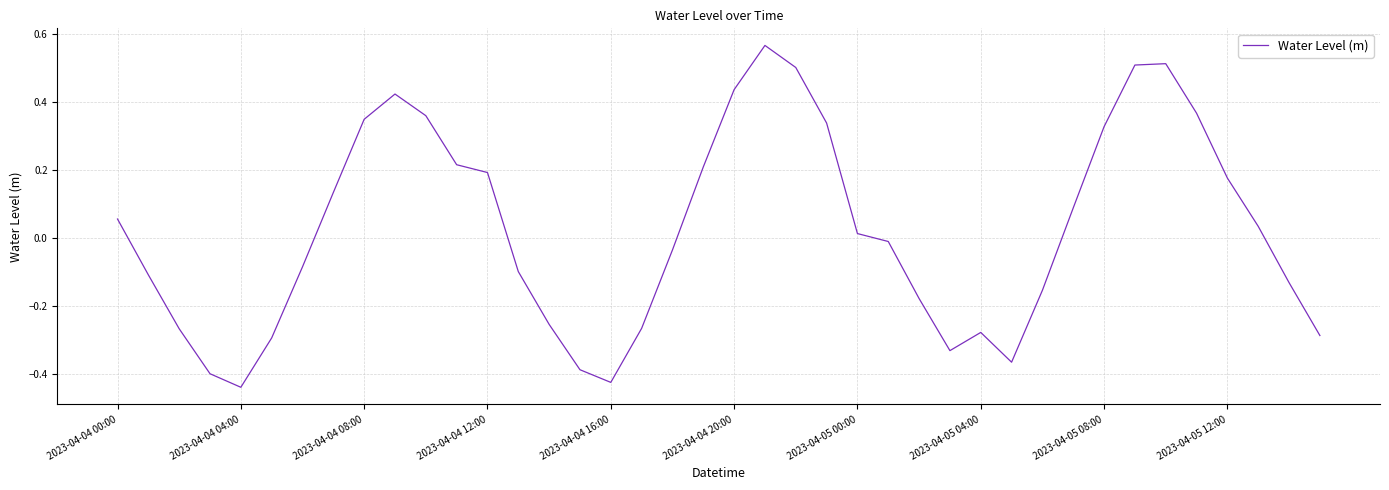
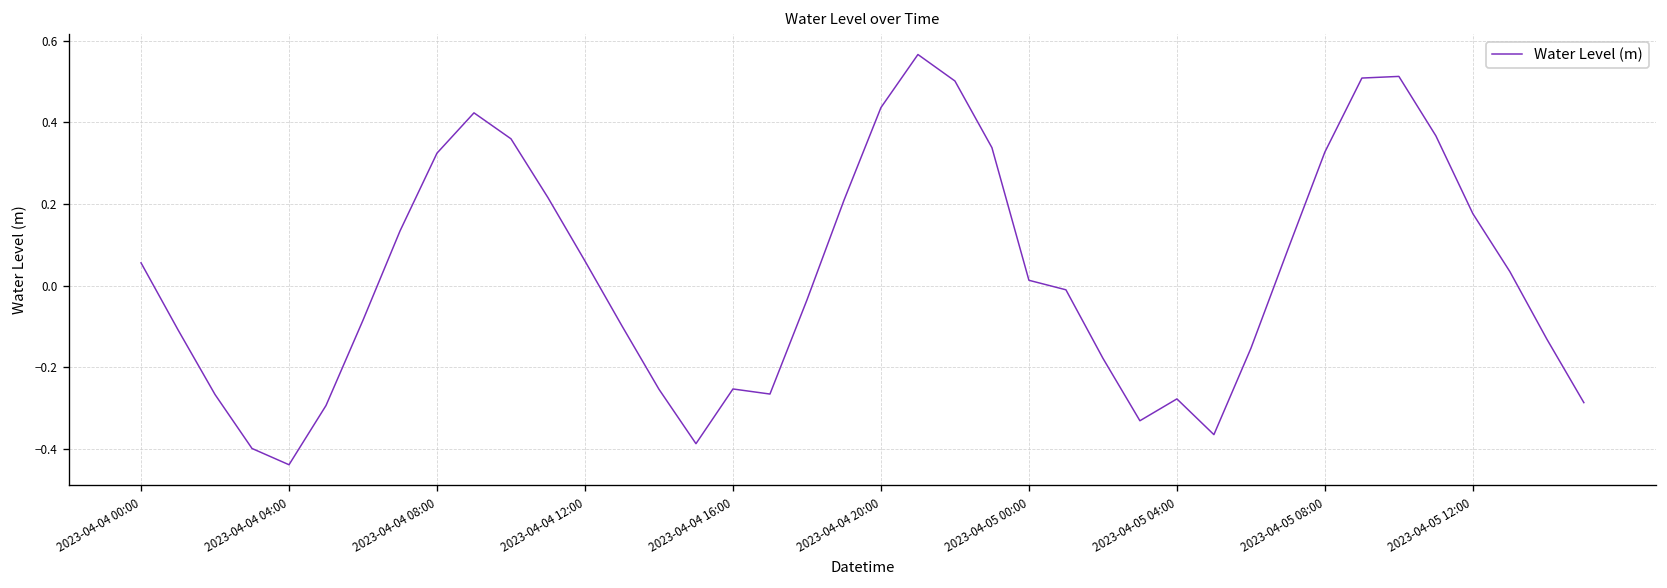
2023-04-04 08:00: 0.35 -> 0.32
2023-04-04 12:00: 0.19 -> 0.06
2023-04-04 16:00: -0.42 -> -0.25
